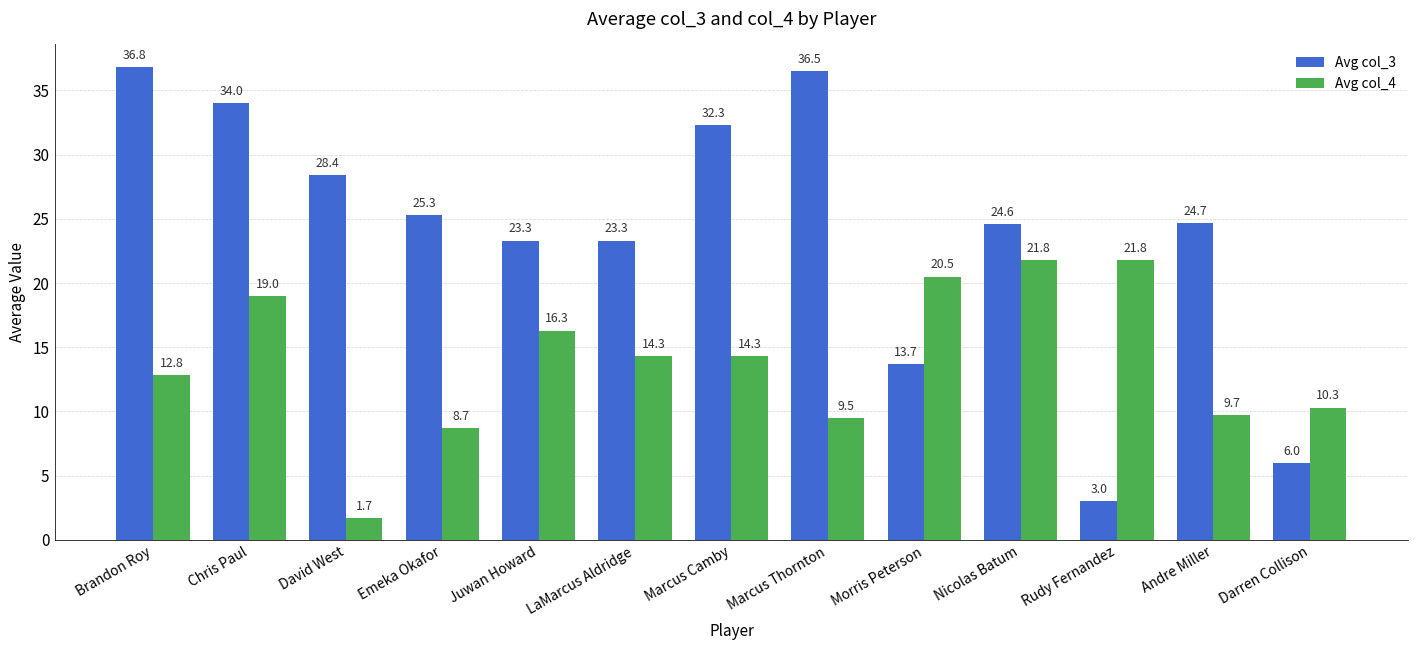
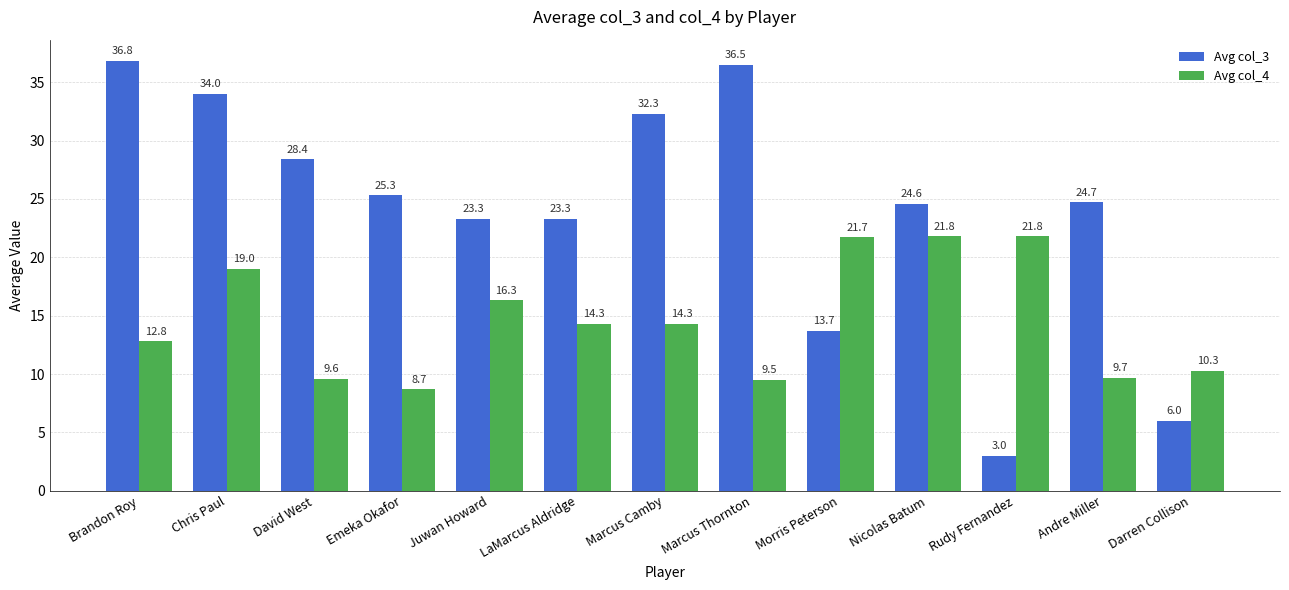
Avg col_4, David West: 1.7 -> 9.6
Avg col_4, Morris Peterson: 20.5 -> 21.7
